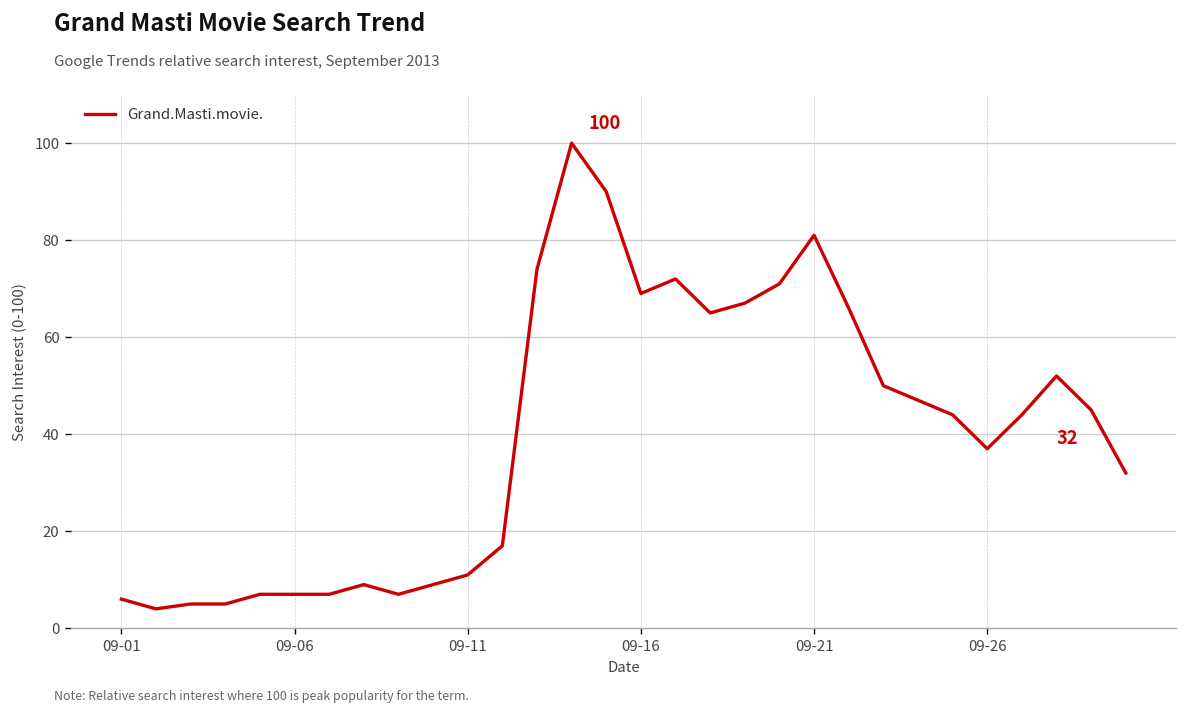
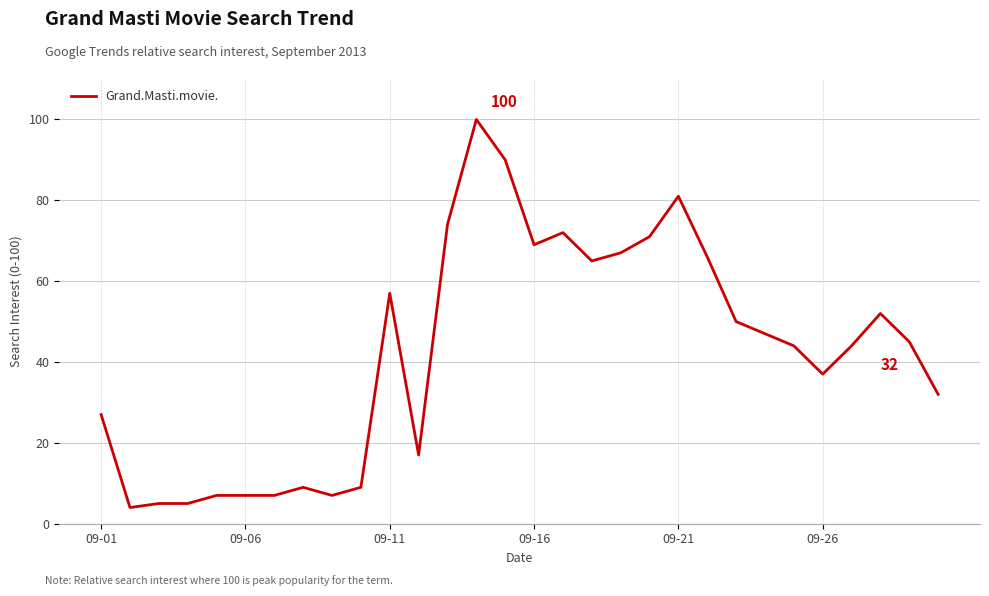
09-01: 6 -> 27
09-11: 11 -> 57
